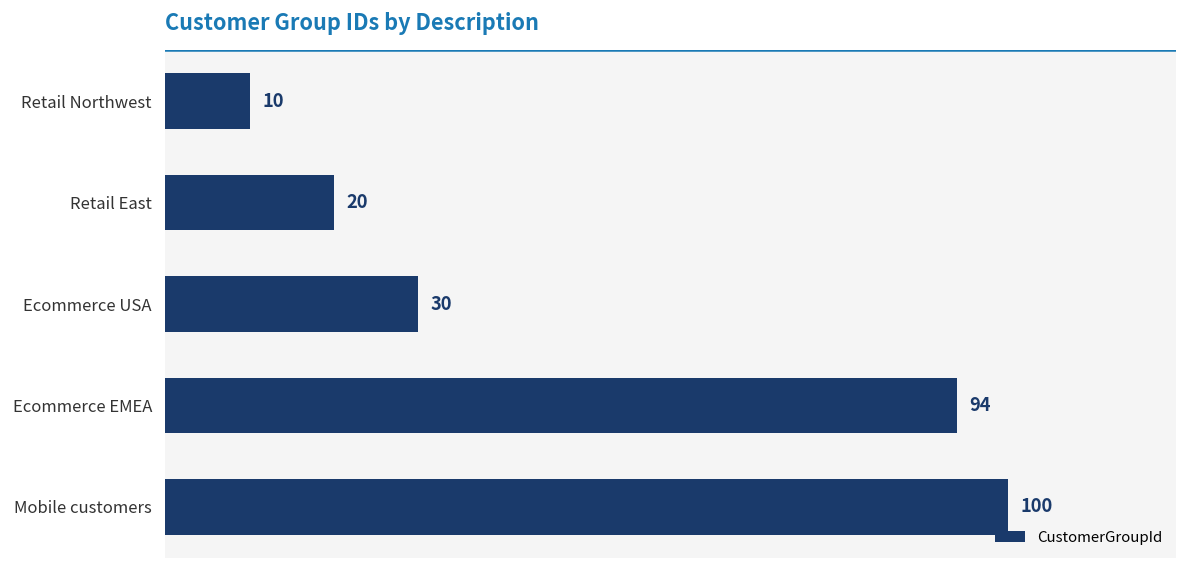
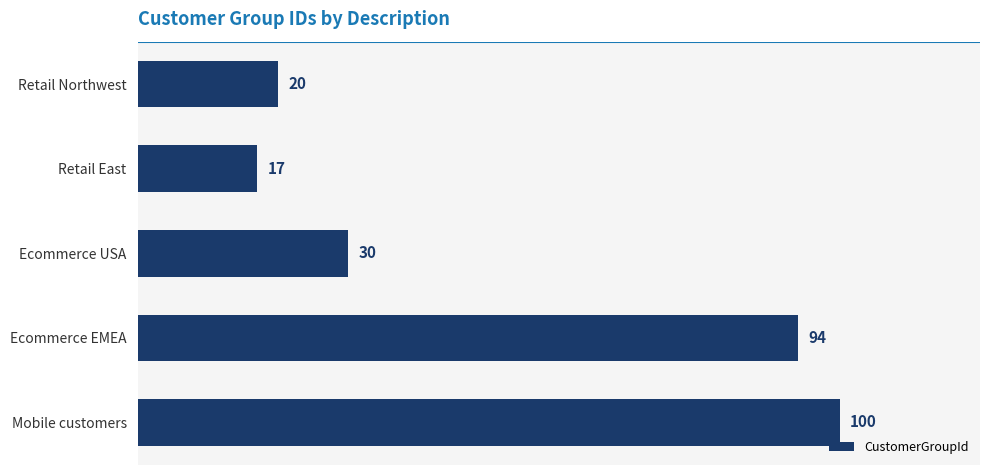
Retail Northwest: 10 -> 20
Retail East: 20 -> 17
